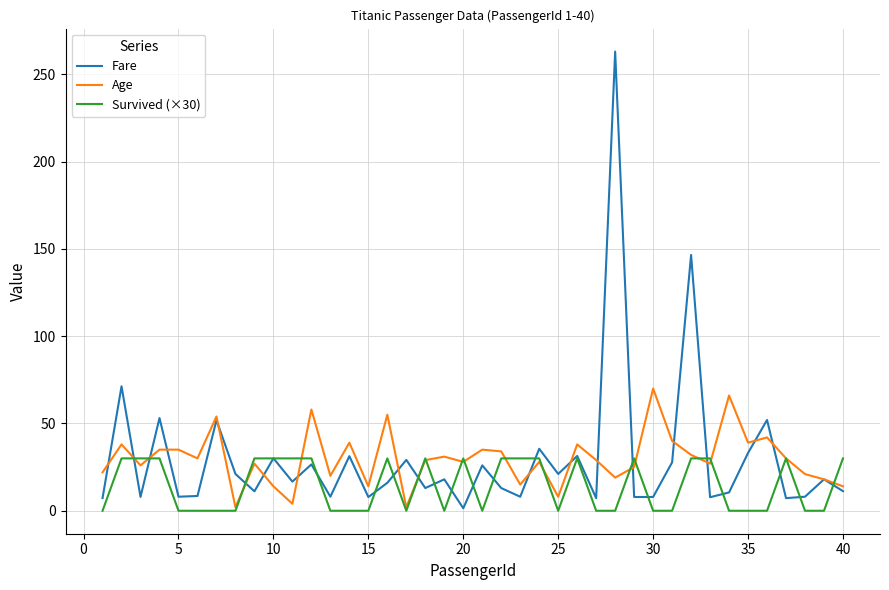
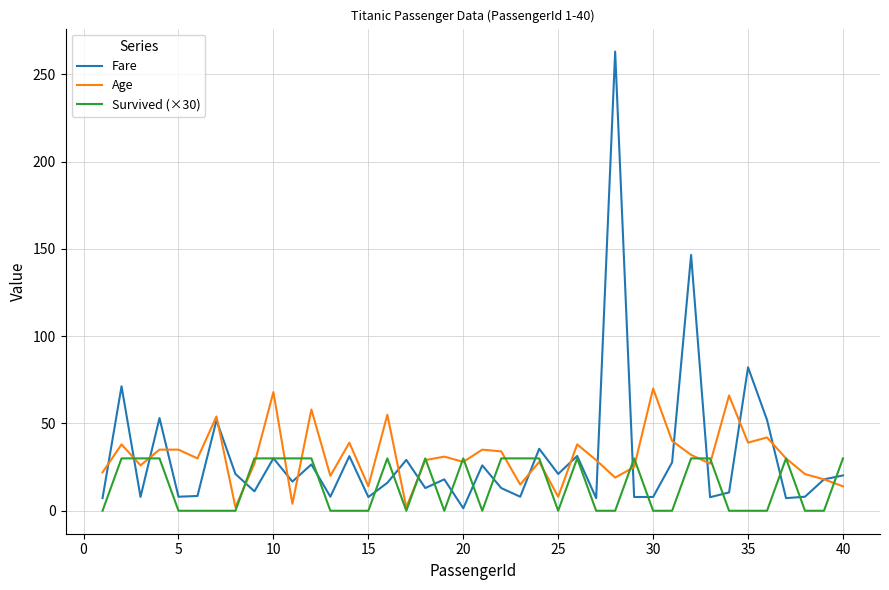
Age, 10: 14 -> 68
Fare, 35: 33 -> 82
Fare, 40: 11 -> 20
